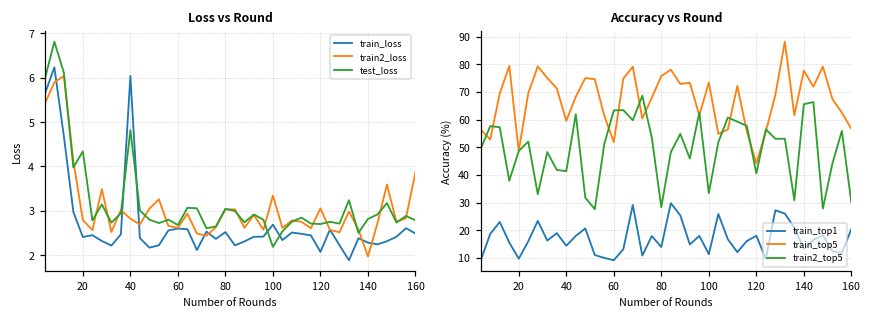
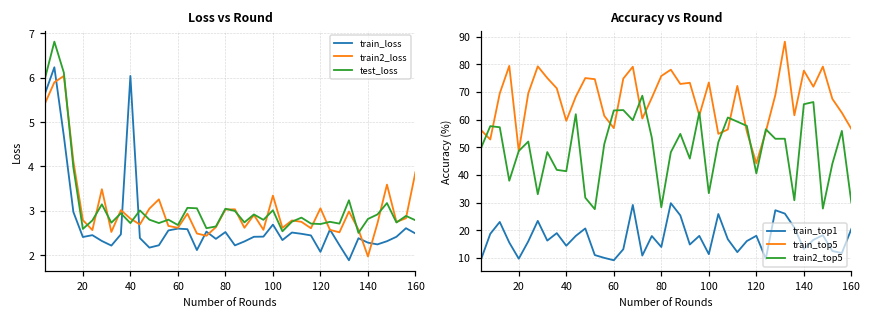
Loss vs Round, test_loss, 20: 4.3 -> 2.6
Loss vs Round, test_loss, 40: 4.8 -> 2.7
Loss vs Round, test_loss, 100: 2.2 -> 3.0
Accuracy vs Round, train_top5, 60: 52 -> 57
